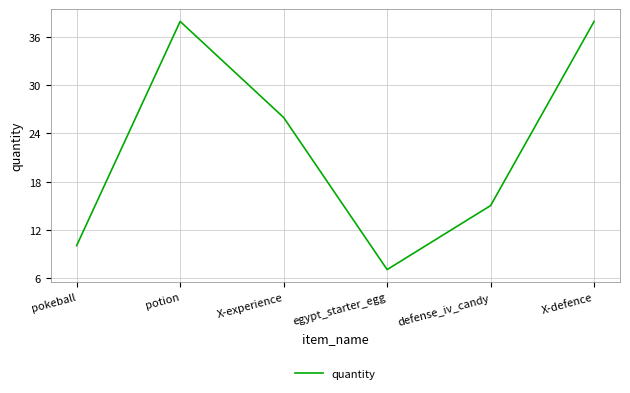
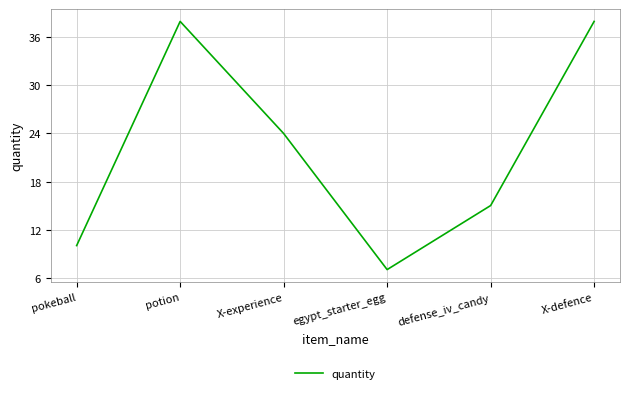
X-experience: 26 -> 24
